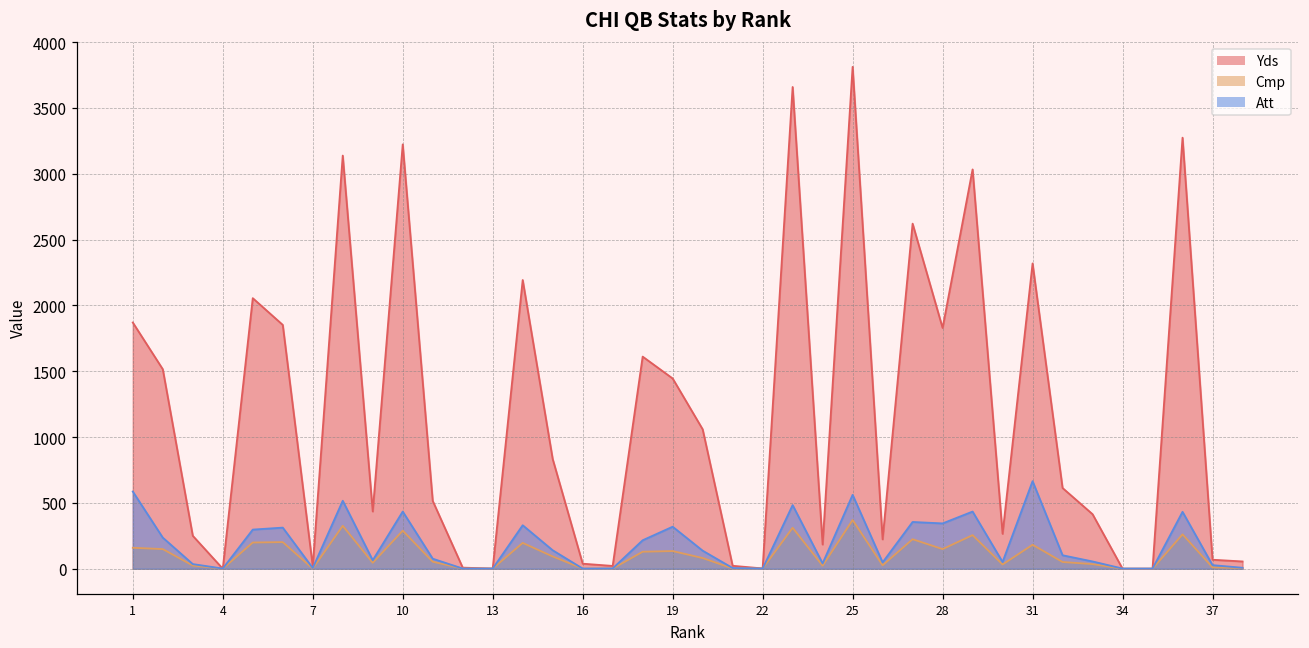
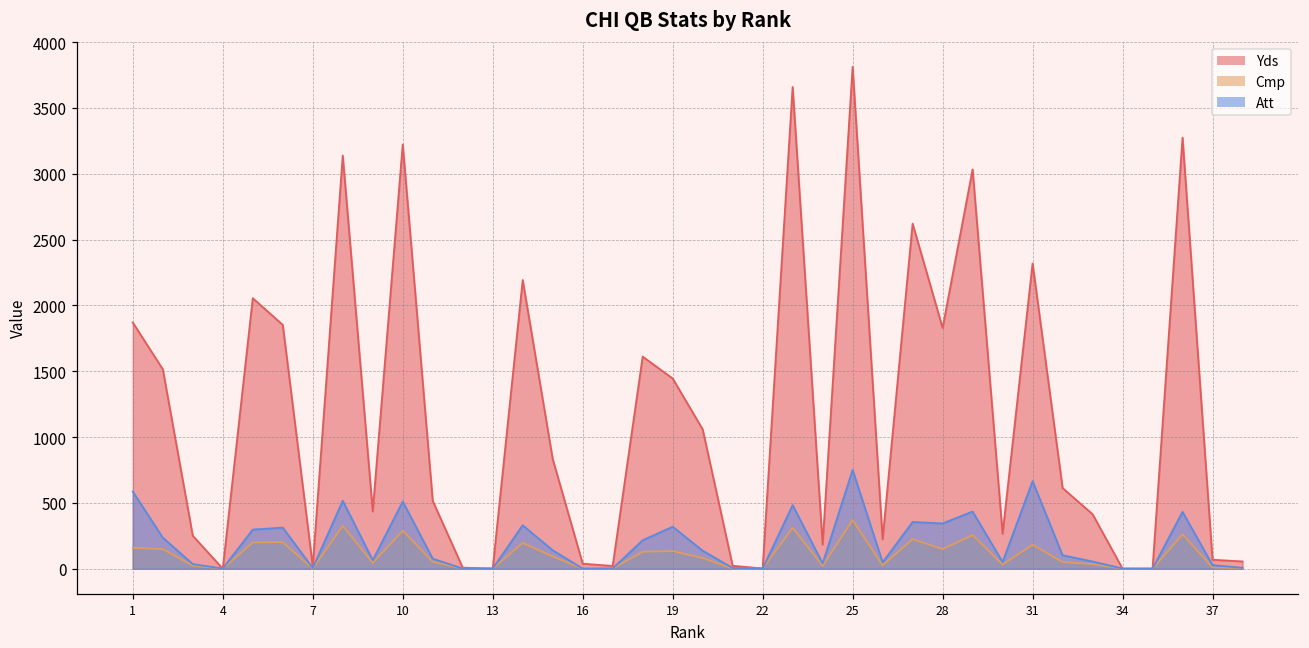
Att, 10: 430 -> 510
Att, 25: 560 -> 750
